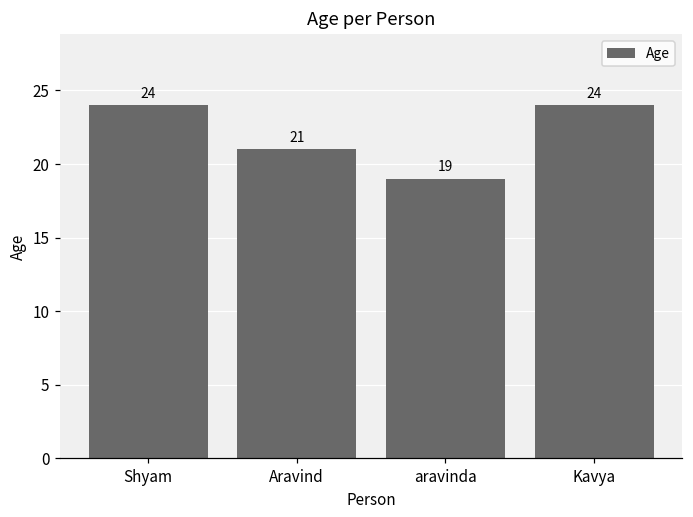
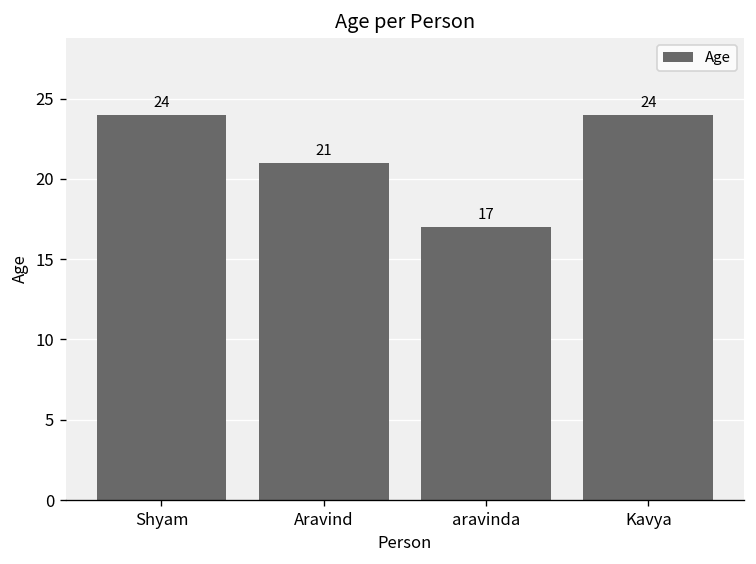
aravinda: 19 -> 17
